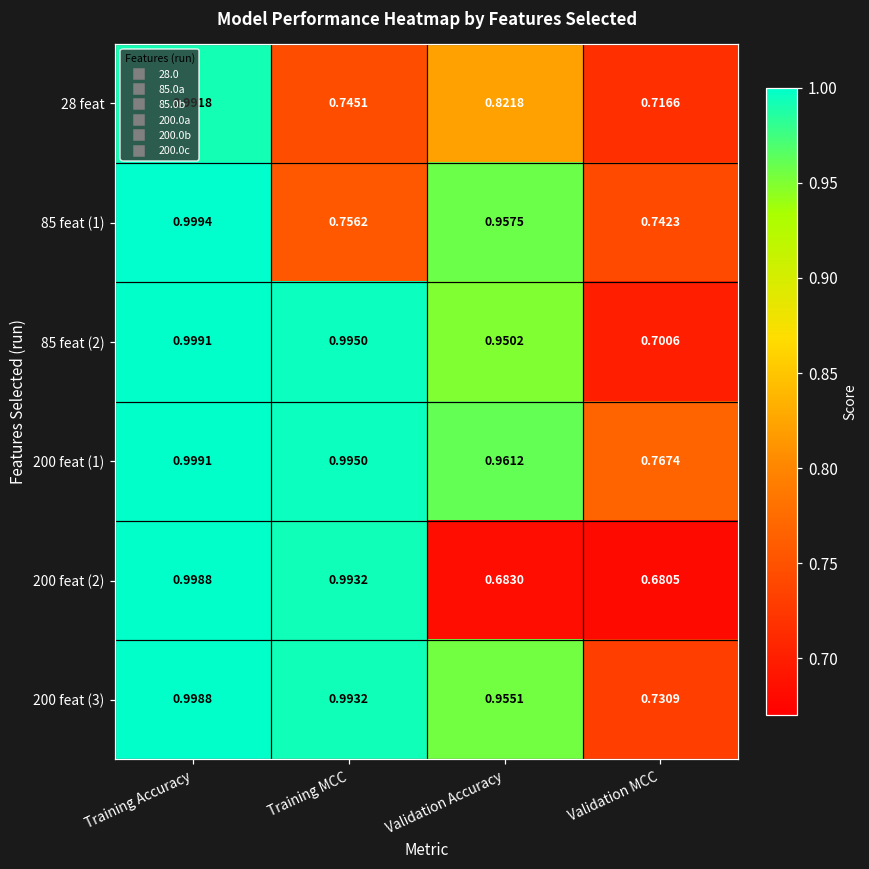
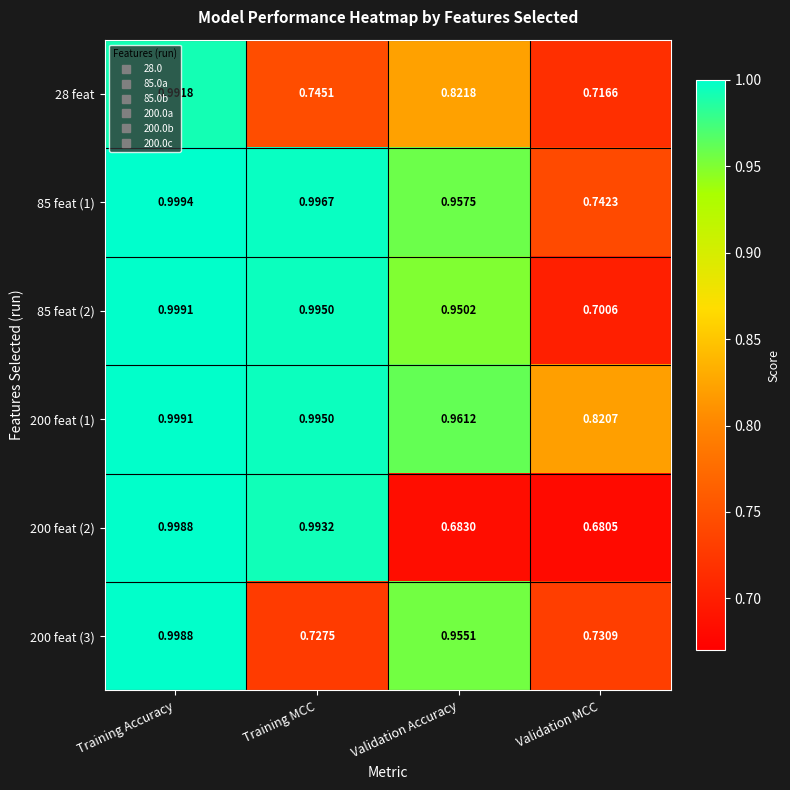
85 feat (1), Training MCC: 0.7562 -> 0.9967
200 feat (1), Validation MCC: 0.7674 -> 0.8207
200 feat (3), Training MCC: 0.9932 -> 0.7275
